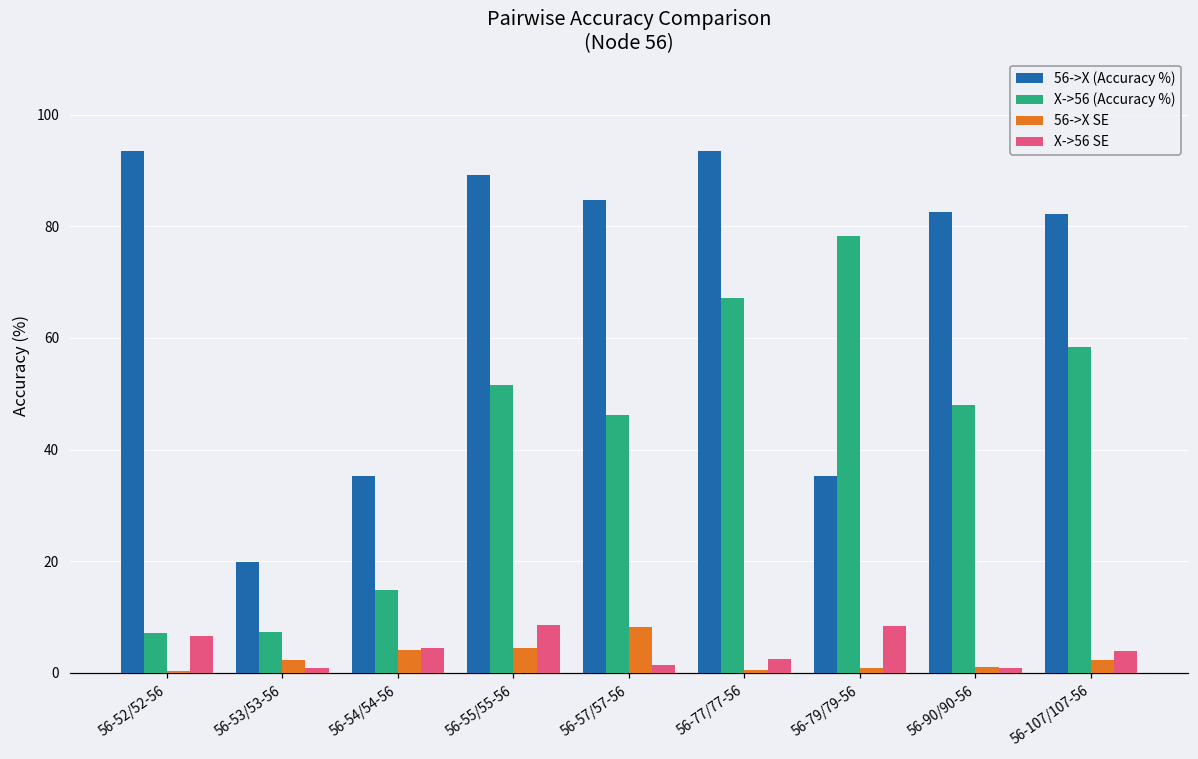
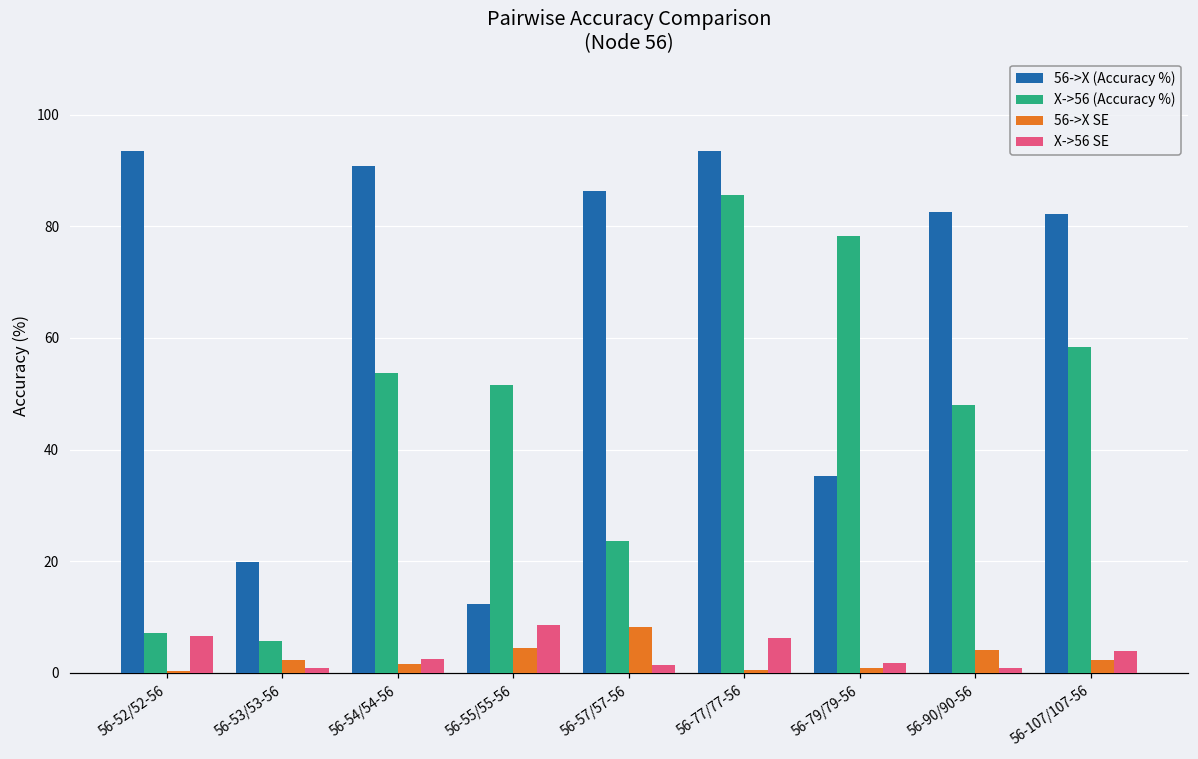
X->56 (Accuracy %), 56-53/53-56: 7 -> 6
56->X (Accuracy %), 56-54/54-56: 35 -> 91
X->56 (Accuracy %), 56-54/54-56: 15 -> 54
56->X SE, 56-54/54-56: 4 -> 2
X->56 SE, 56-54/54-56: 5 -> 2
56->X (Accuracy %), 56-55/55-56: 89 -> 12
56->X (Accuracy %), 56-57/57-56: 85 -> 86
X->56 (Accuracy %), 56-57/57-56: 46 -> 24
X->56 (Accuracy %), 56-77/77-56: 67 -> 86
X->56 SE, 56-77/77-56: 2 -> 6
X->56 SE, 56-79/79-56: 8 -> 2
56->X SE, 56-90/90-56: 1 -> 4
